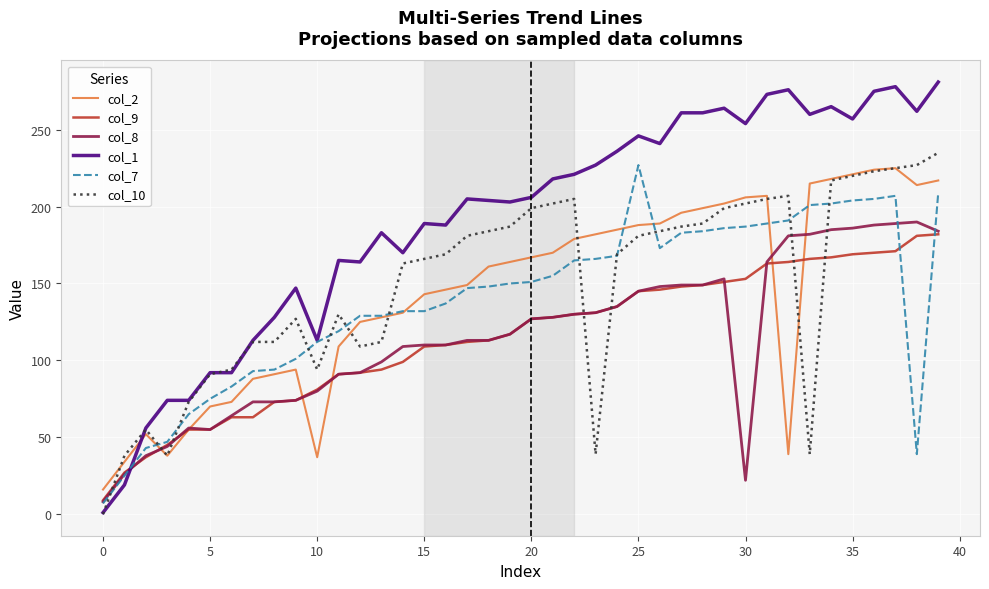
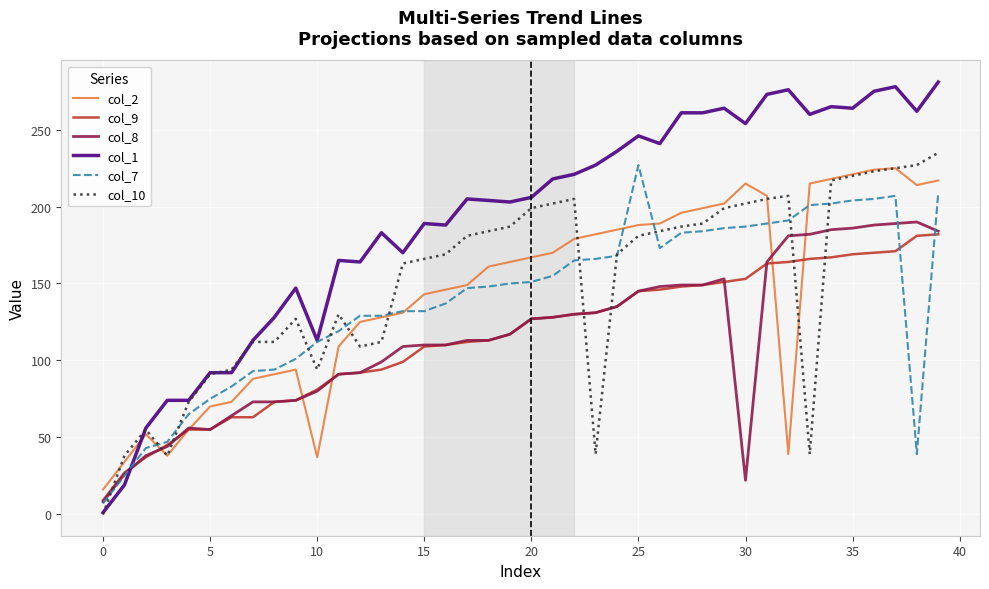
col_2, 30: 206 -> 215
col_1, 35: 257 -> 264
